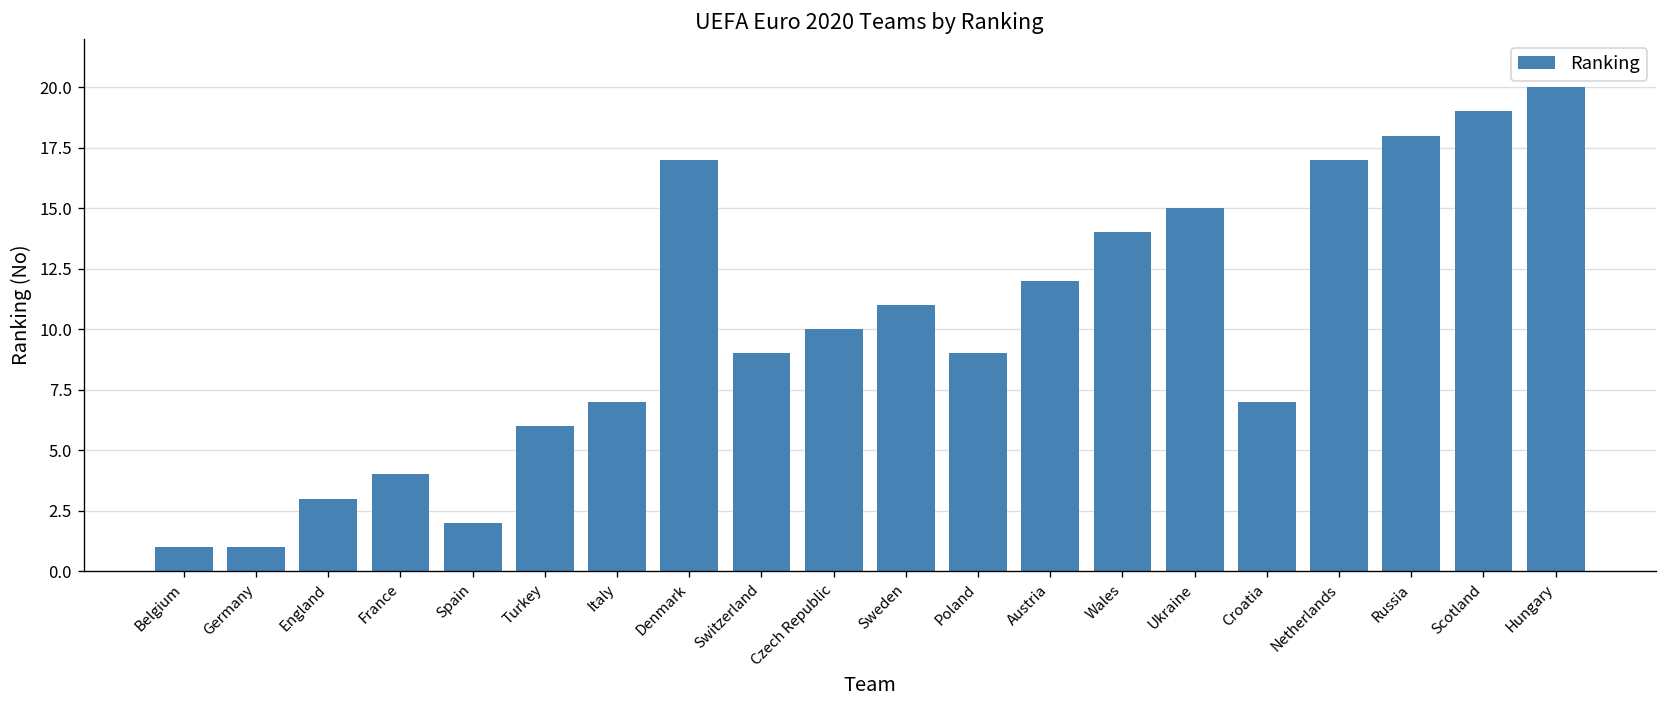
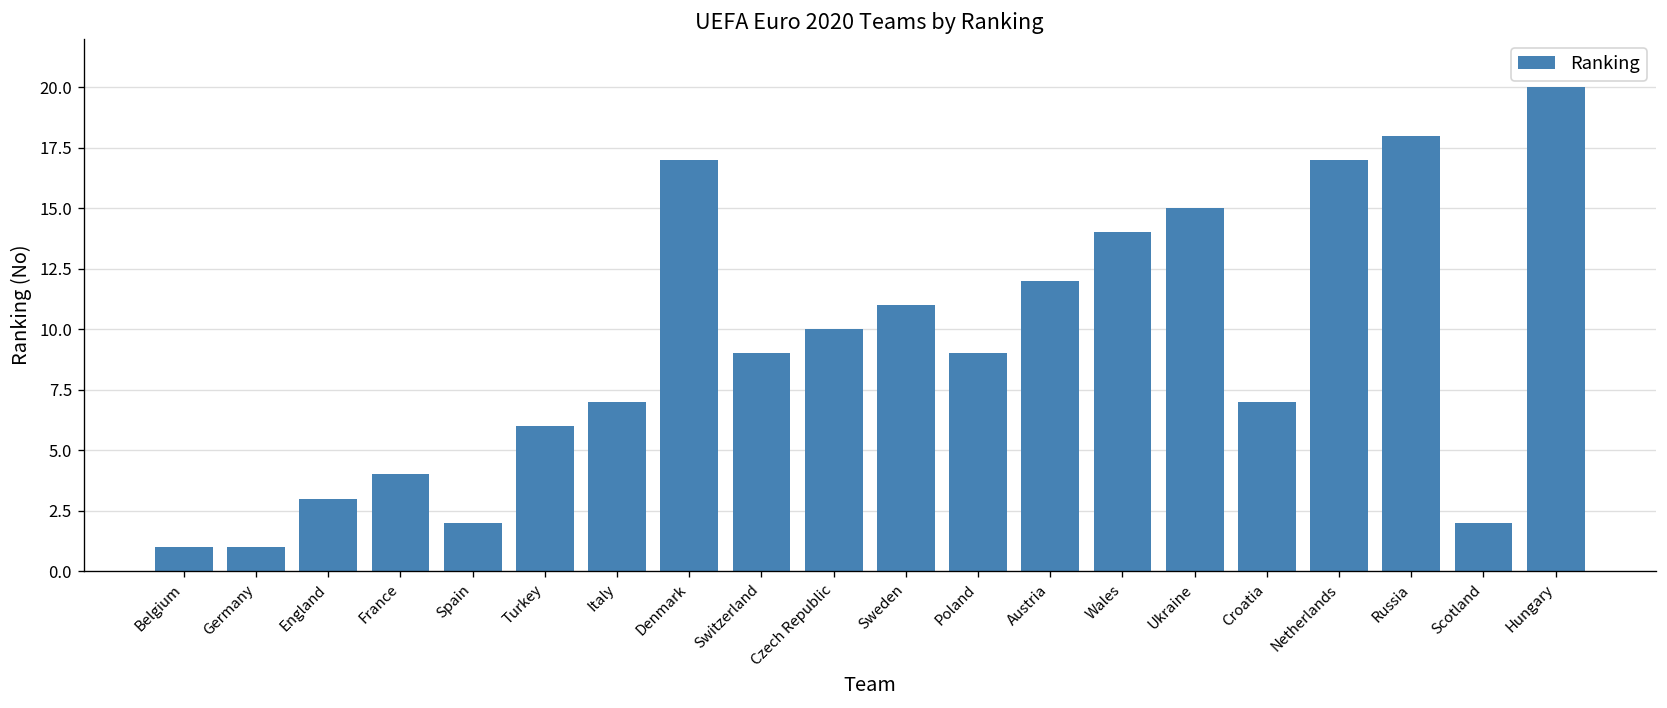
Scotland: 19 -> 2
